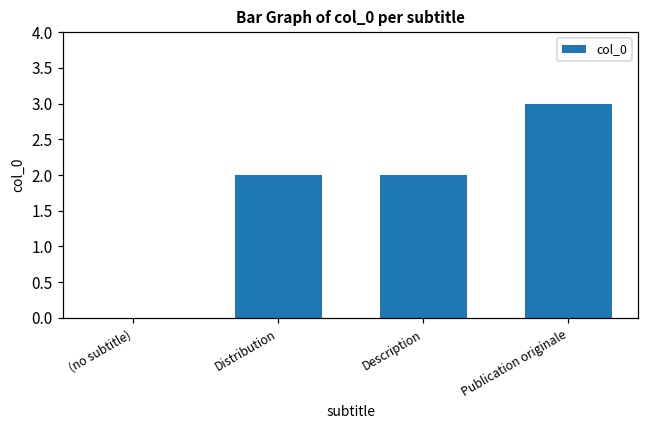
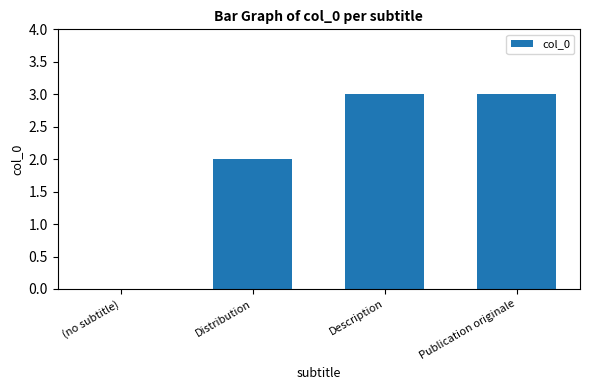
Description: 2 -> 3
